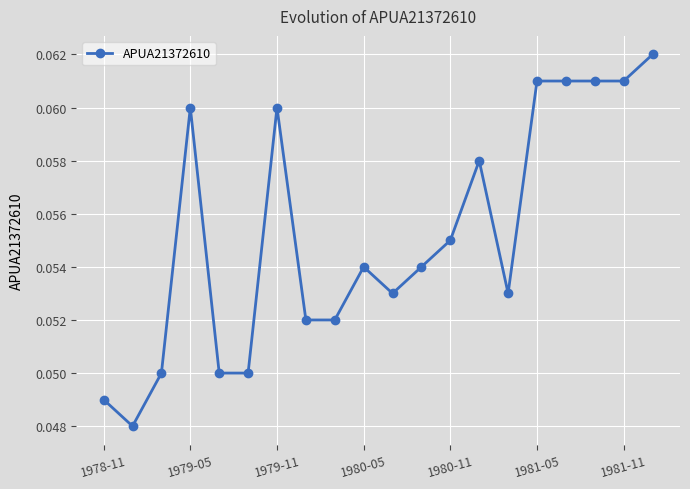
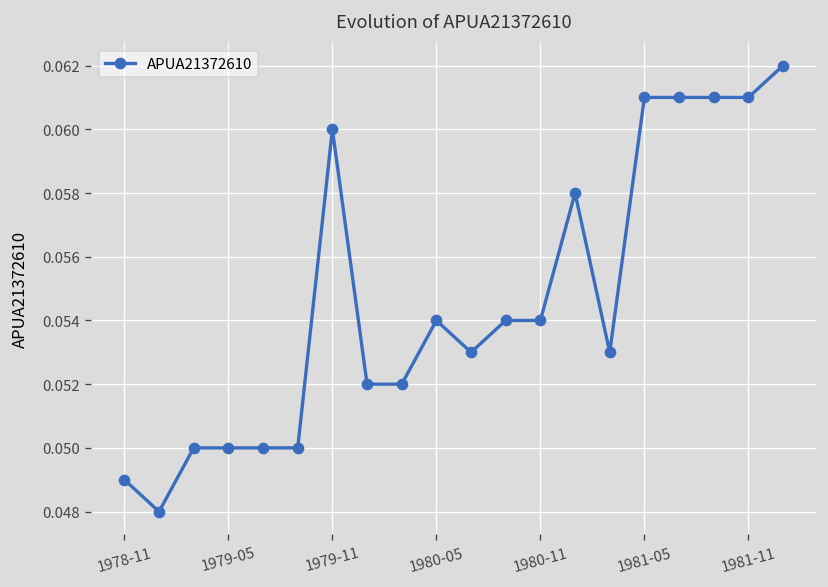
1979-05: 0.06 -> 0.05
1980-11: 0.055 -> 0.054
